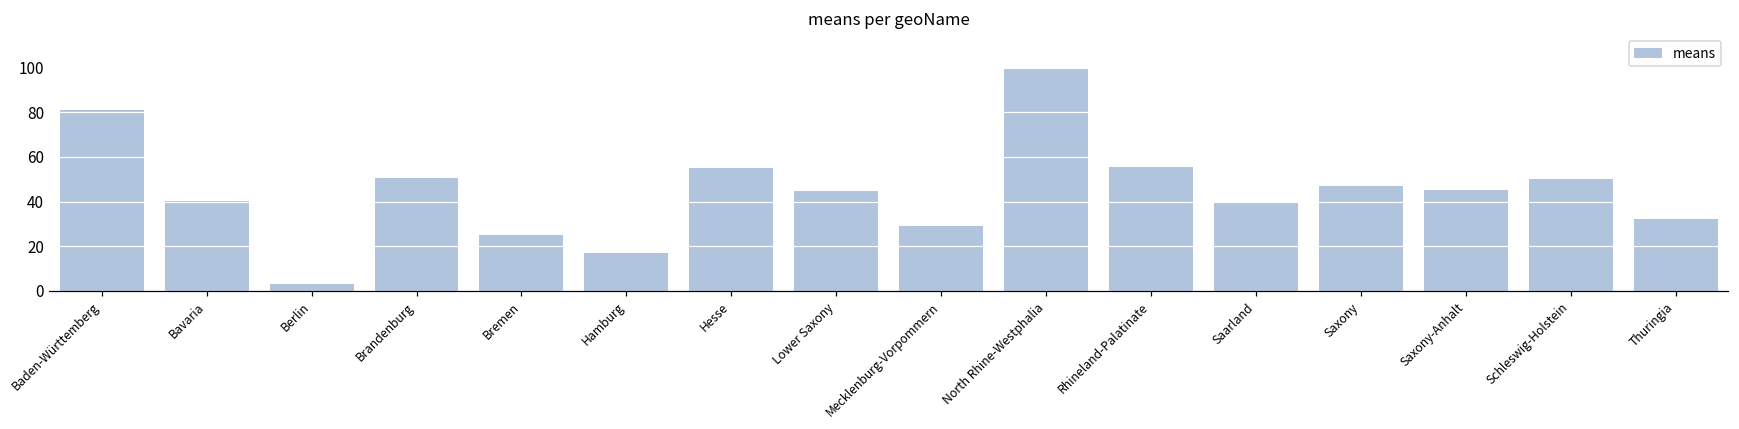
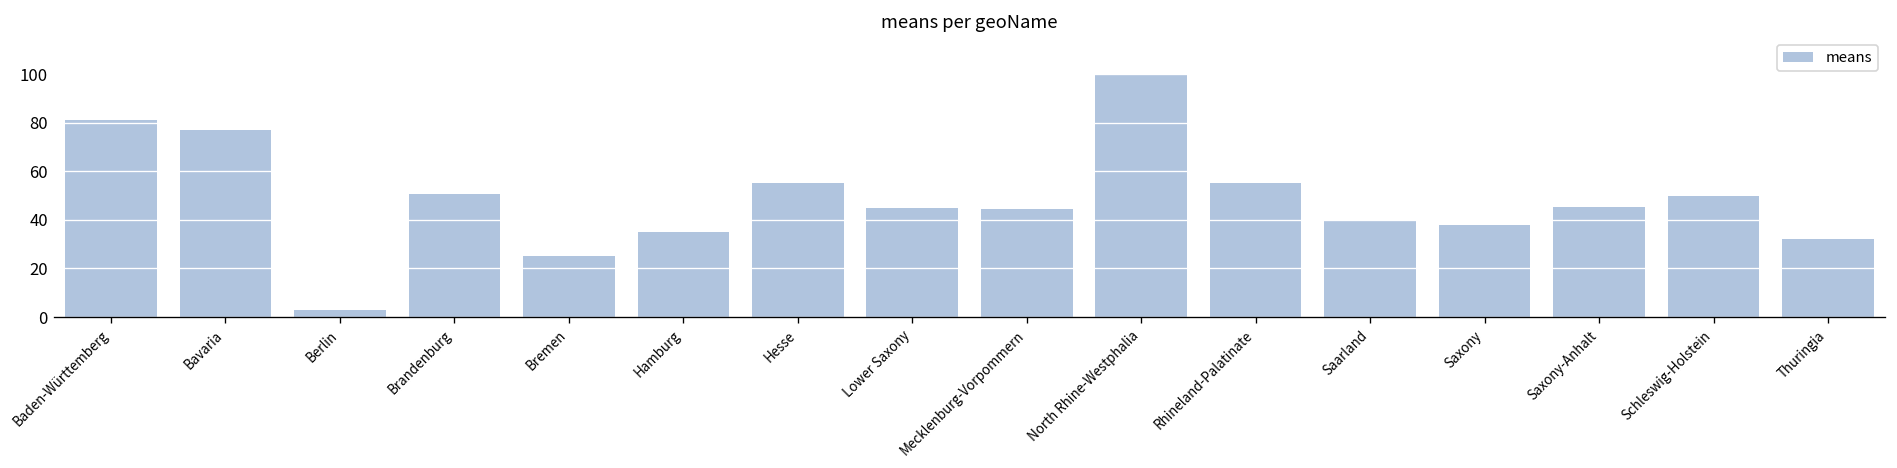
Bavaria: 40 -> 77
Hamburg: 17 -> 35
Mecklenburg-Vorpommern: 29 -> 45
Saxony: 47 -> 38
